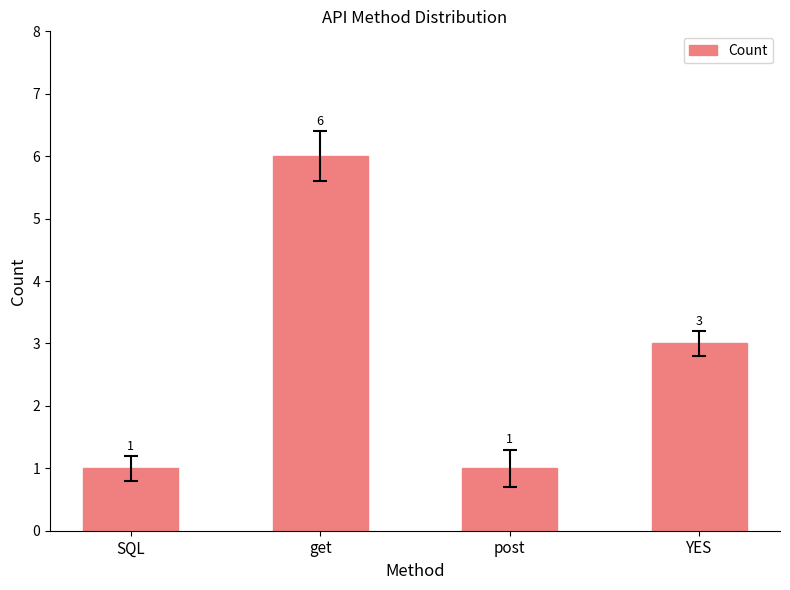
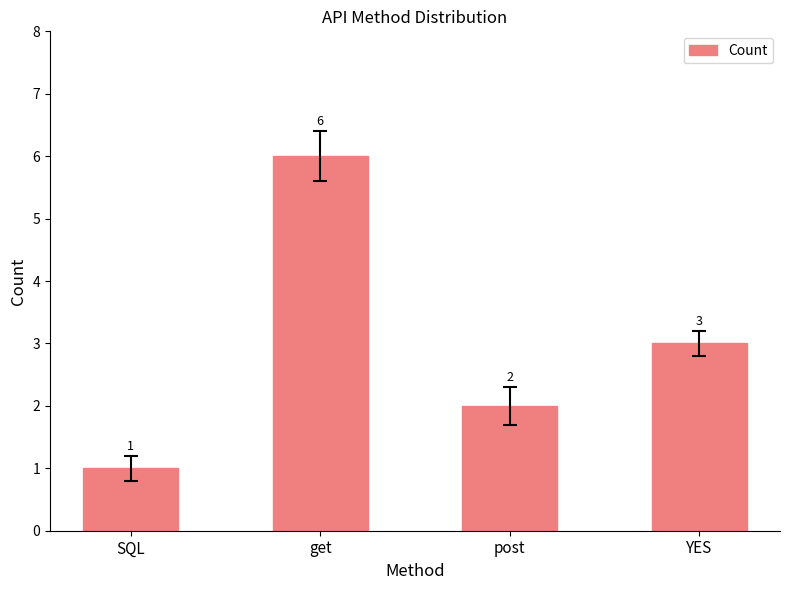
Count, post: 1 -> 2
